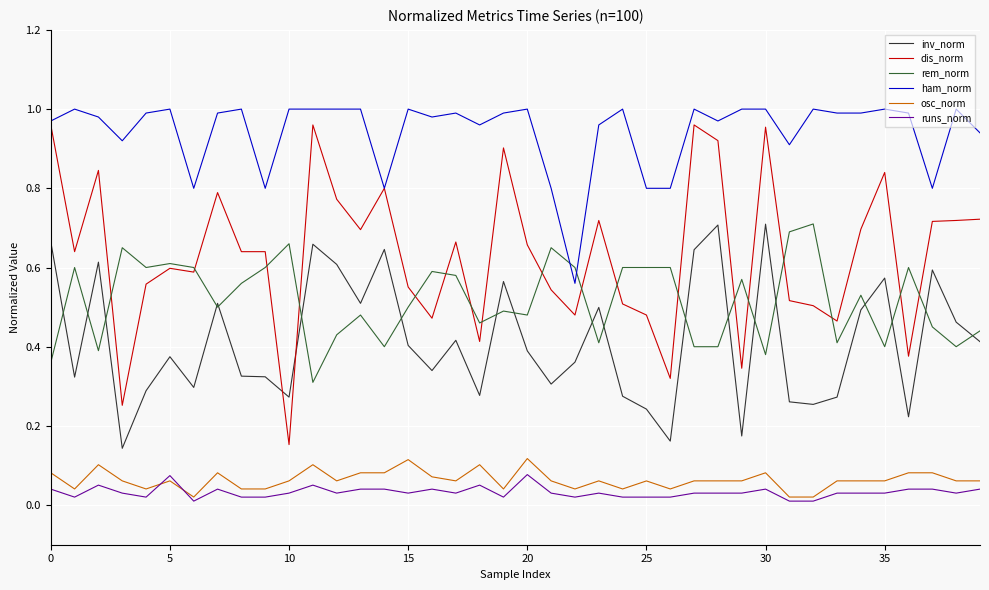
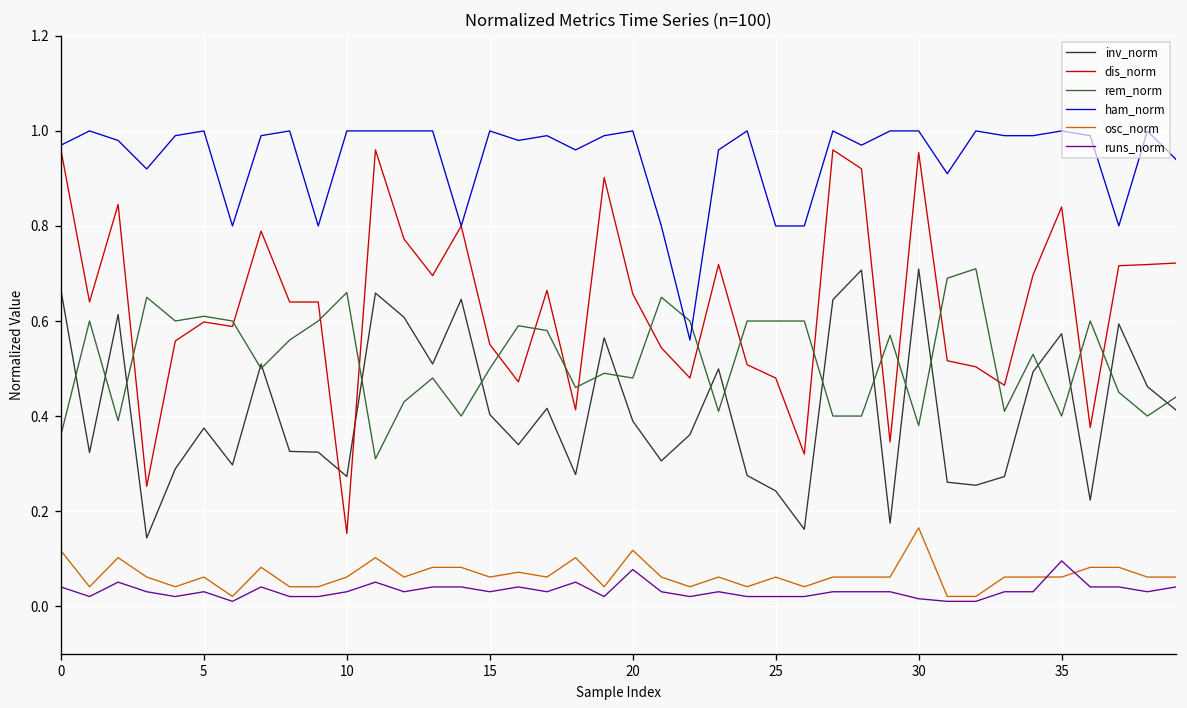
osc_norm, 0: 0.08 -> 0.12
runs_norm, 5: 0.07 -> 0.03
osc_norm, 15: 0.11 -> 0.06
osc_norm, 30: 0.08 -> 0.16
runs_norm, 30: 0.04 -> 0.02
runs_norm, 35: 0.03 -> 0.10
